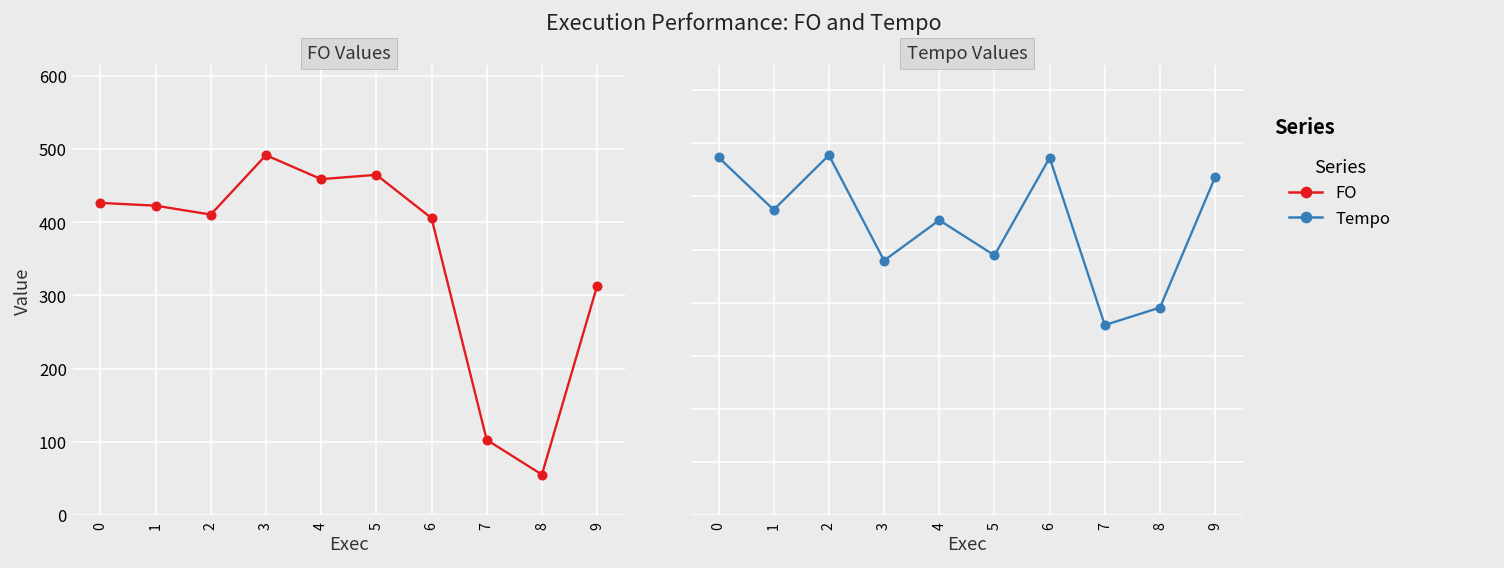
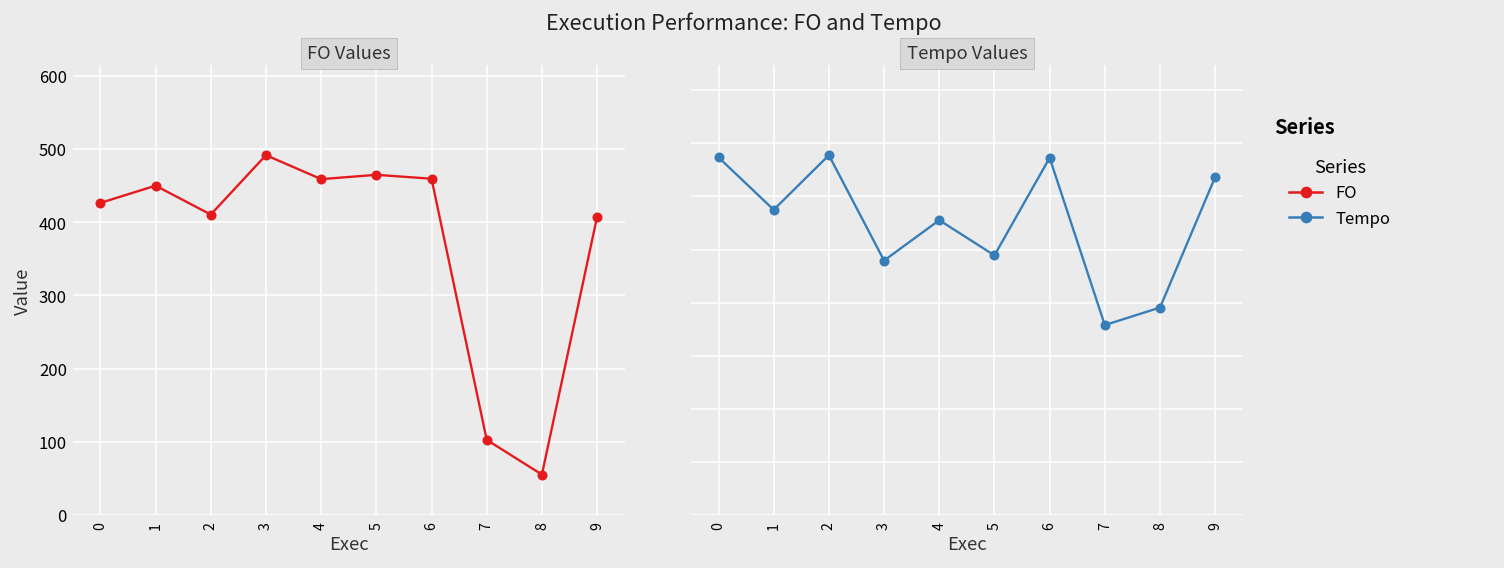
FO Values, 1: 420 -> 450
FO Values, 6: 410 -> 460
FO Values, 9: 310 -> 410
